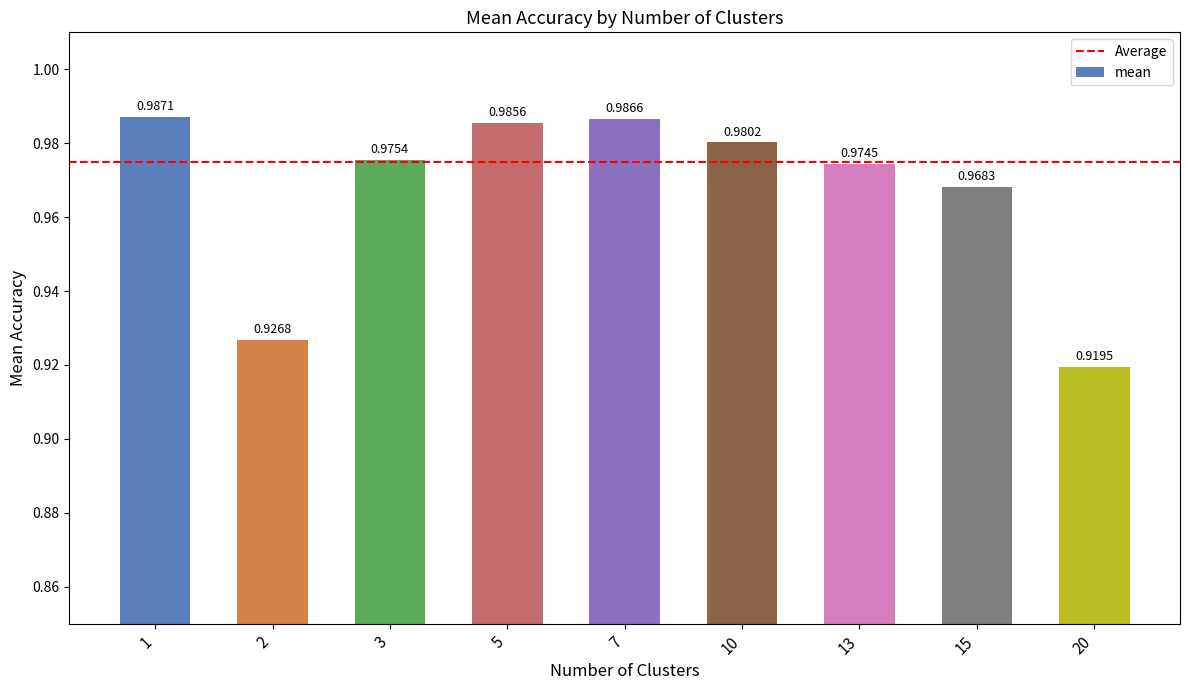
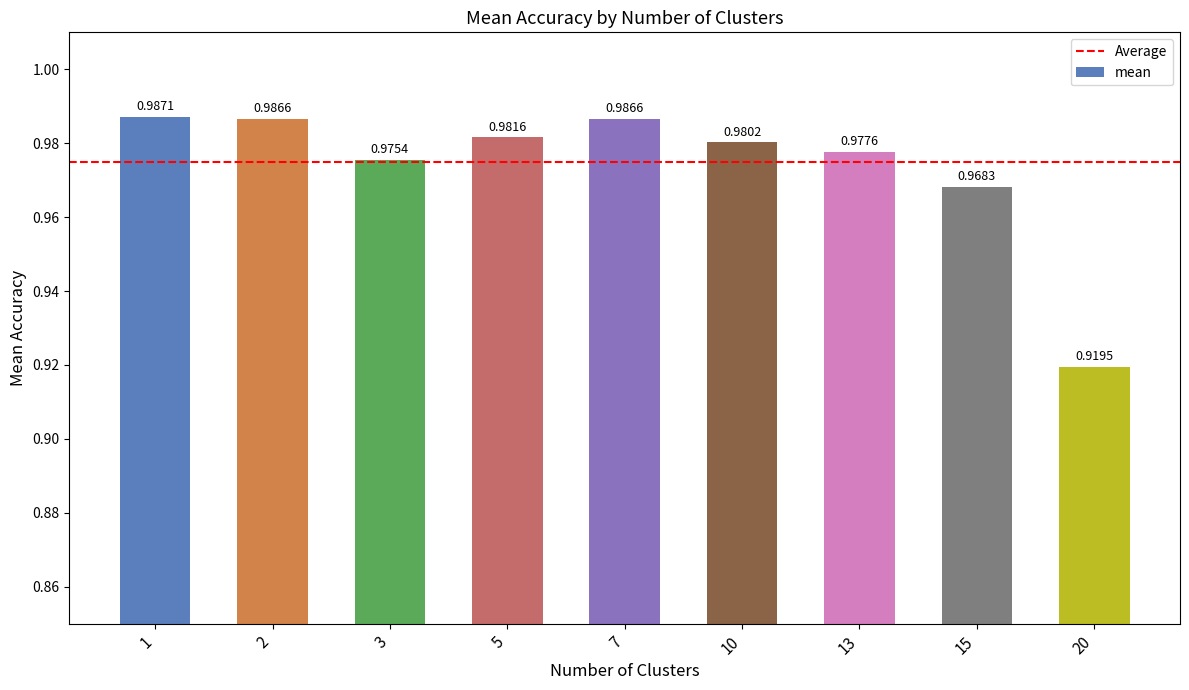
2: 0.9268 -> 0.9866
5: 0.9856 -> 0.9816
13: 0.9745 -> 0.9776
